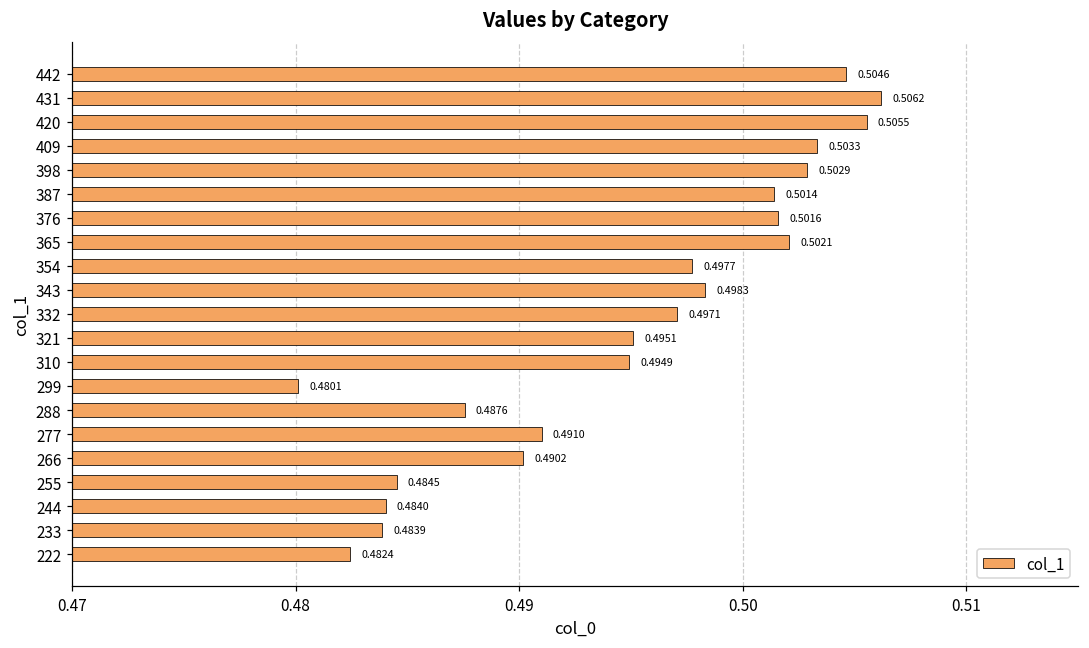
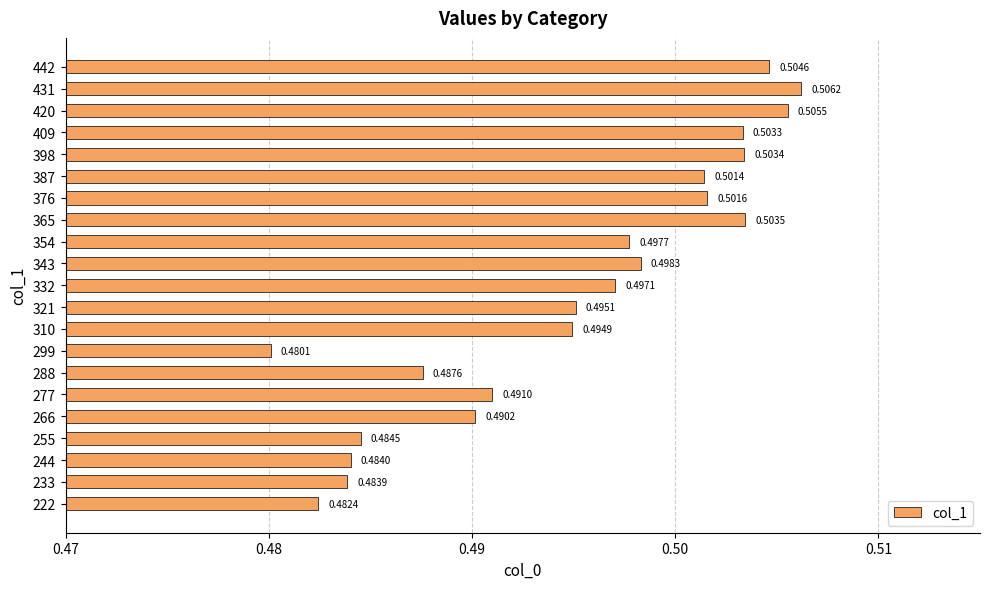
398: 0.5029 -> 0.5034
365: 0.5021 -> 0.5035
